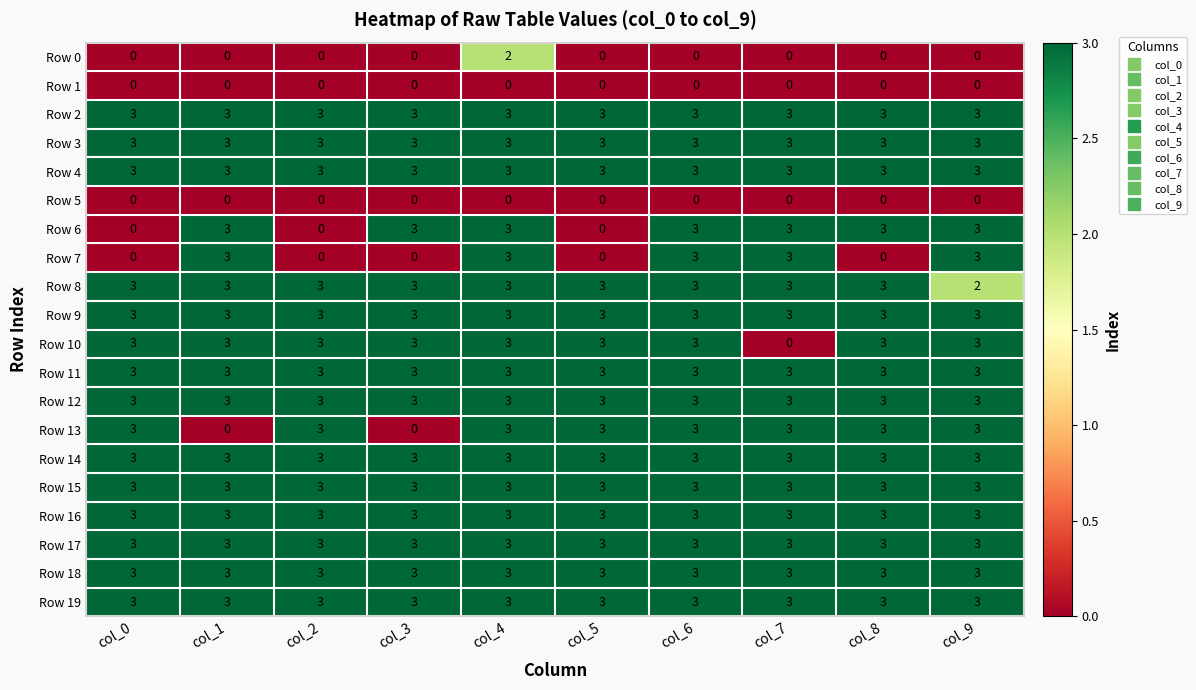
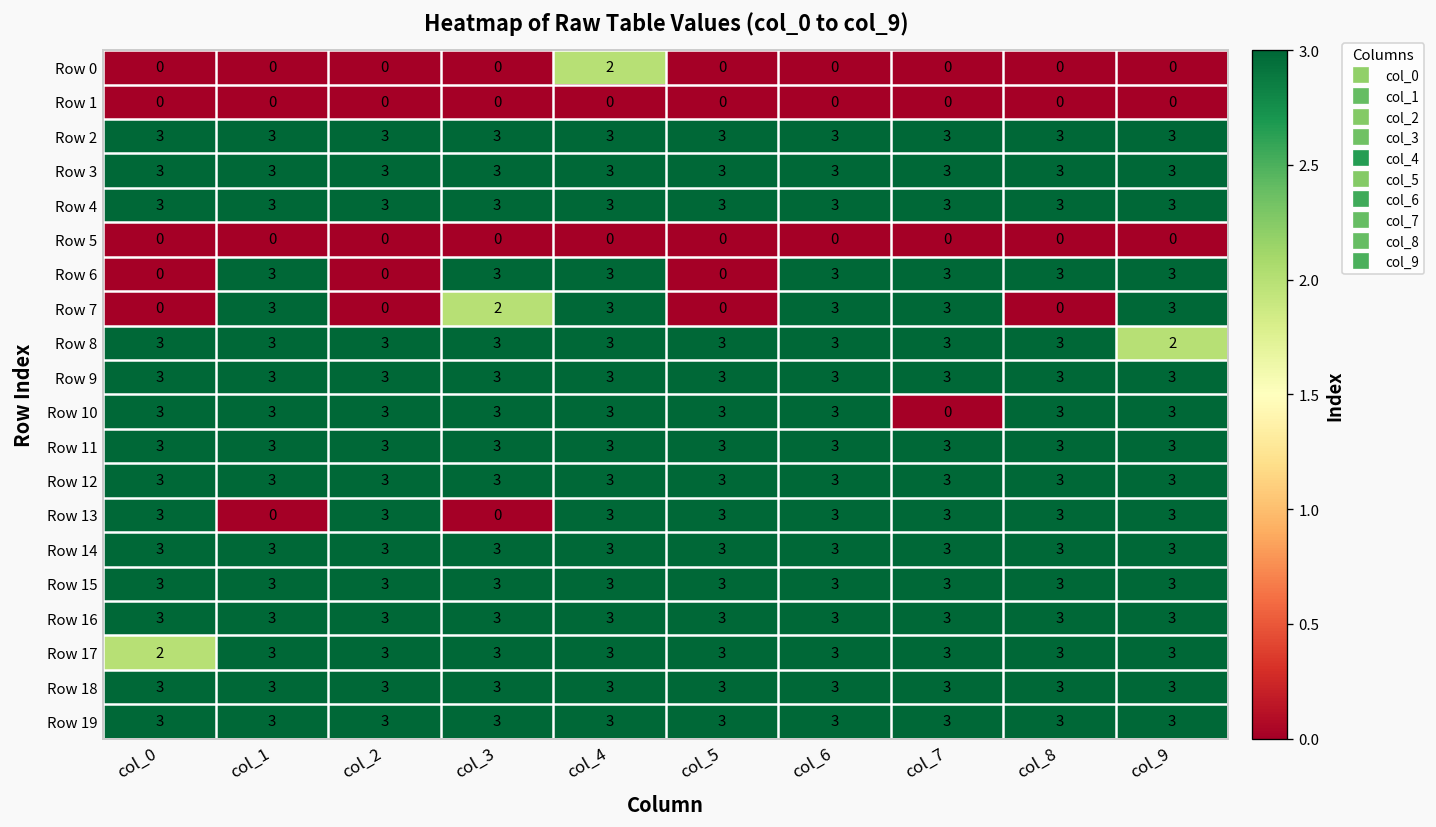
Row 7, col_3: 0 -> 2
Row 17, col_0: 3 -> 2
